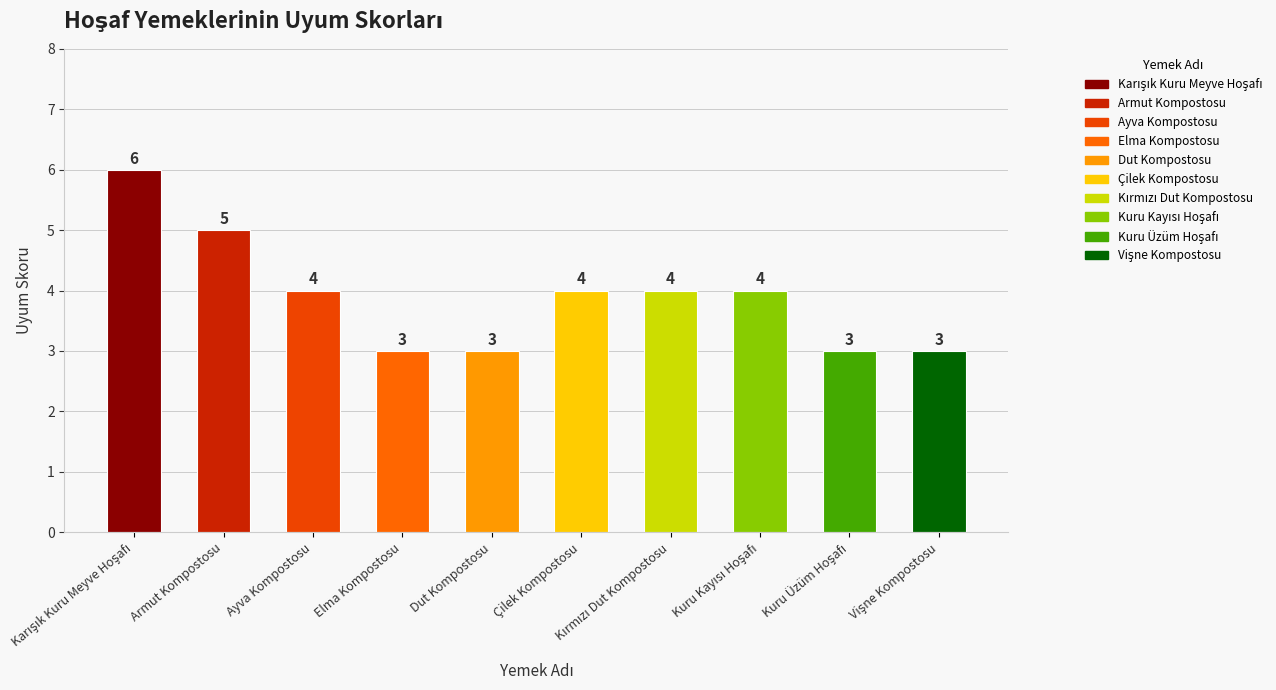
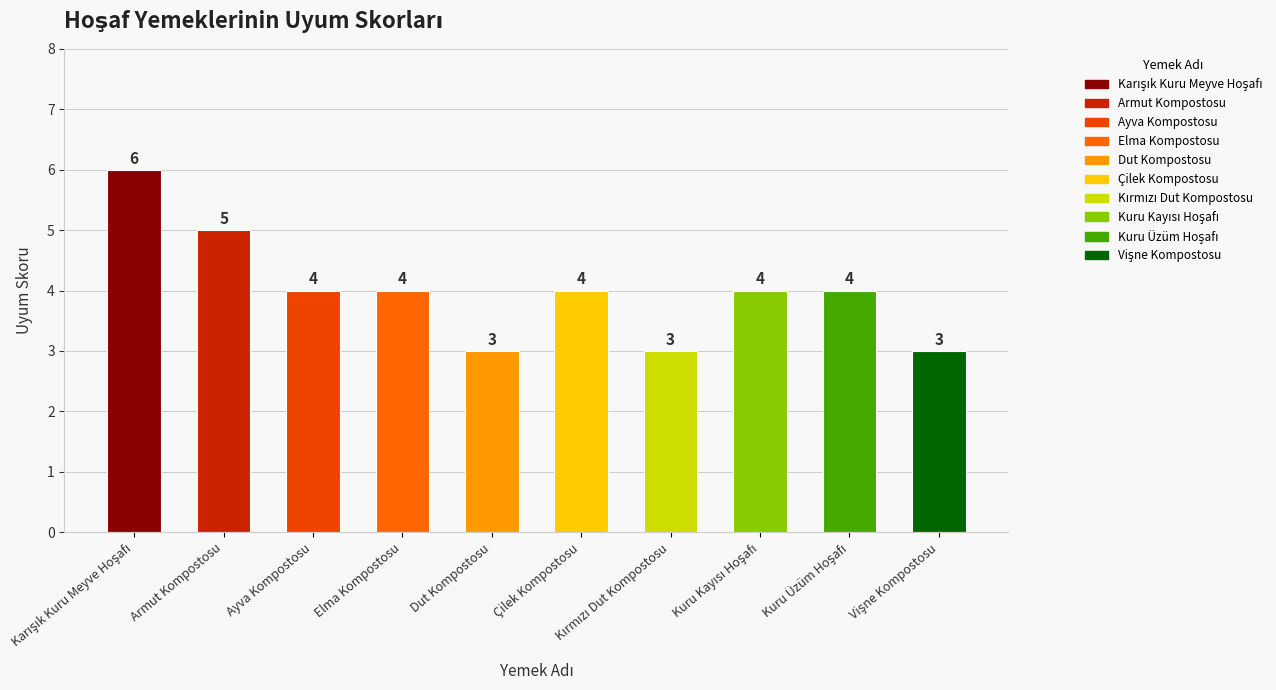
Elma Kompostosu: 3 -> 4
Kırmızı Dut Kompostosu: 4 -> 3
Kuru Üzüm Hoşafı: 3 -> 4
